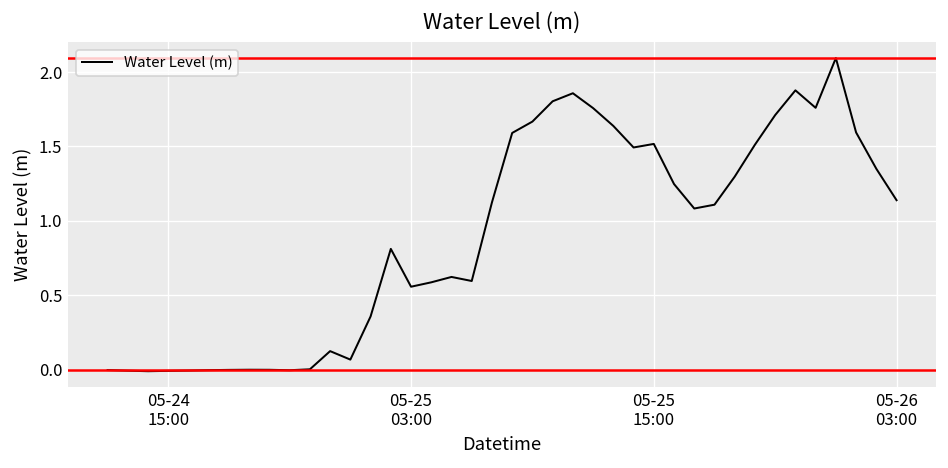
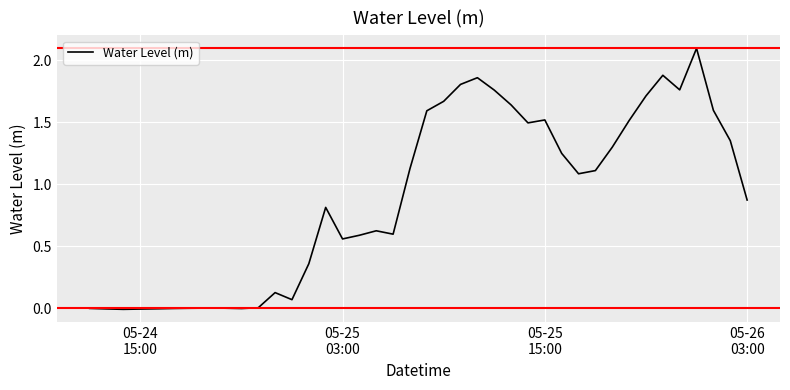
05-26 03:00: 1.14 -> 0.87
